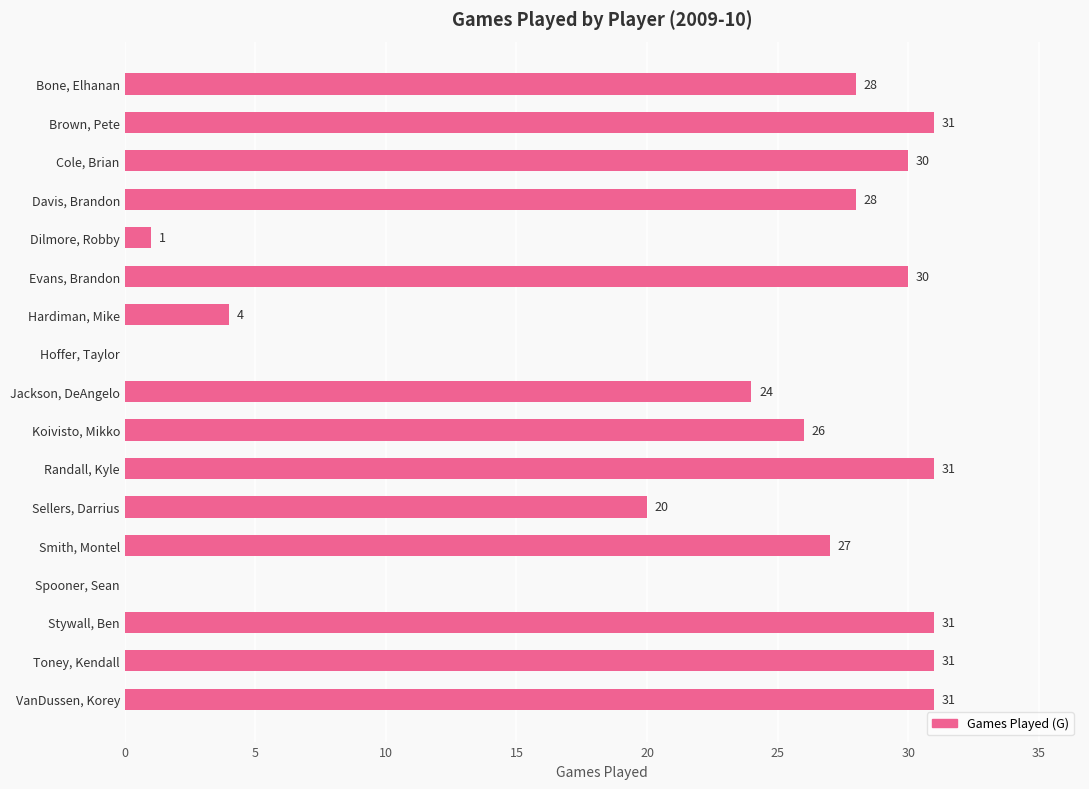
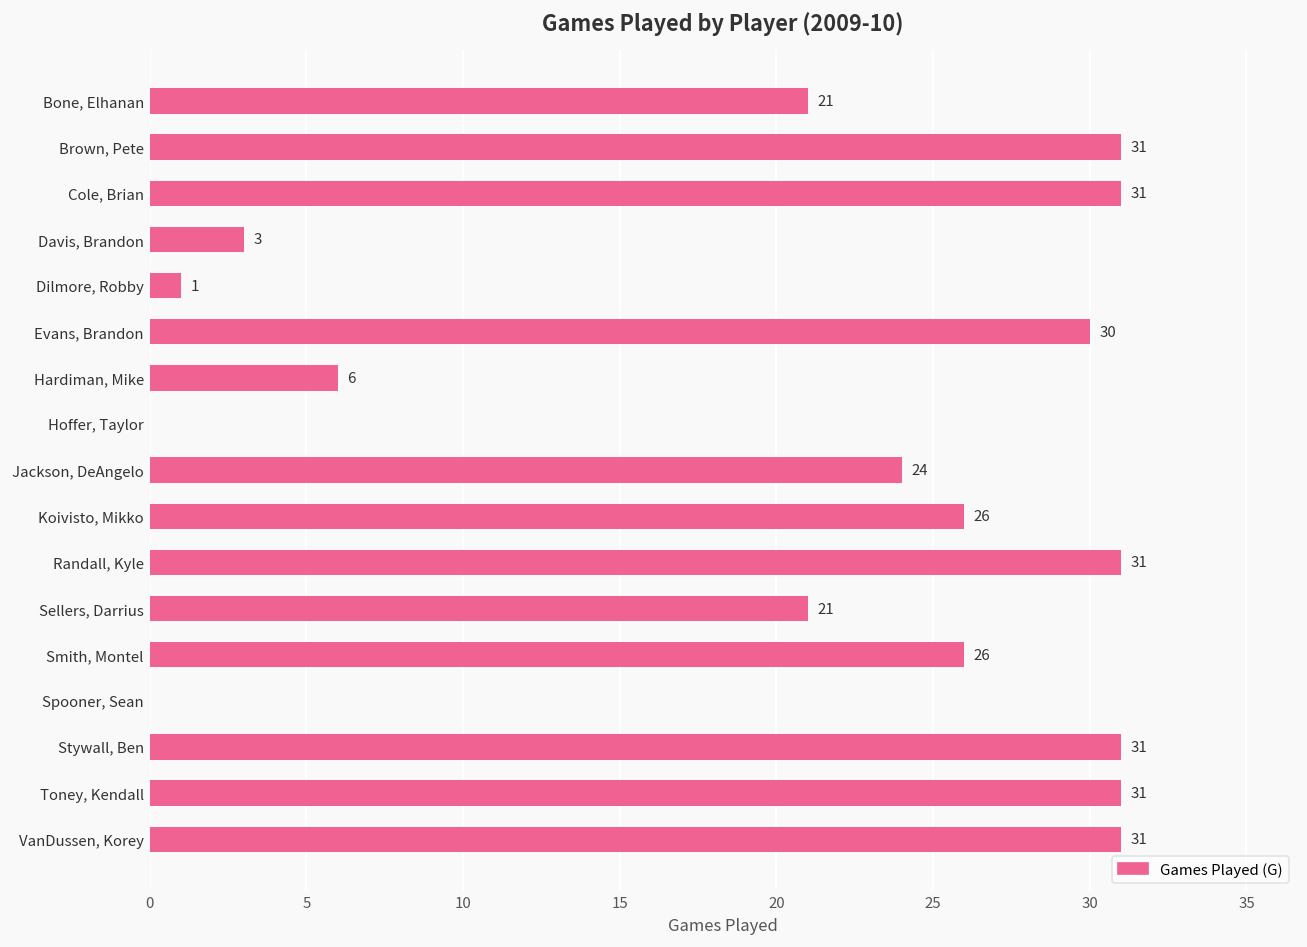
Bone, Elhanan: 28 -> 21
Cole, Brian: 30 -> 31
Davis, Brandon: 28 -> 3
Hardiman, Mike: 4 -> 6
Sellers, Darrius: 20 -> 21
Smith, Montel: 27 -> 26
